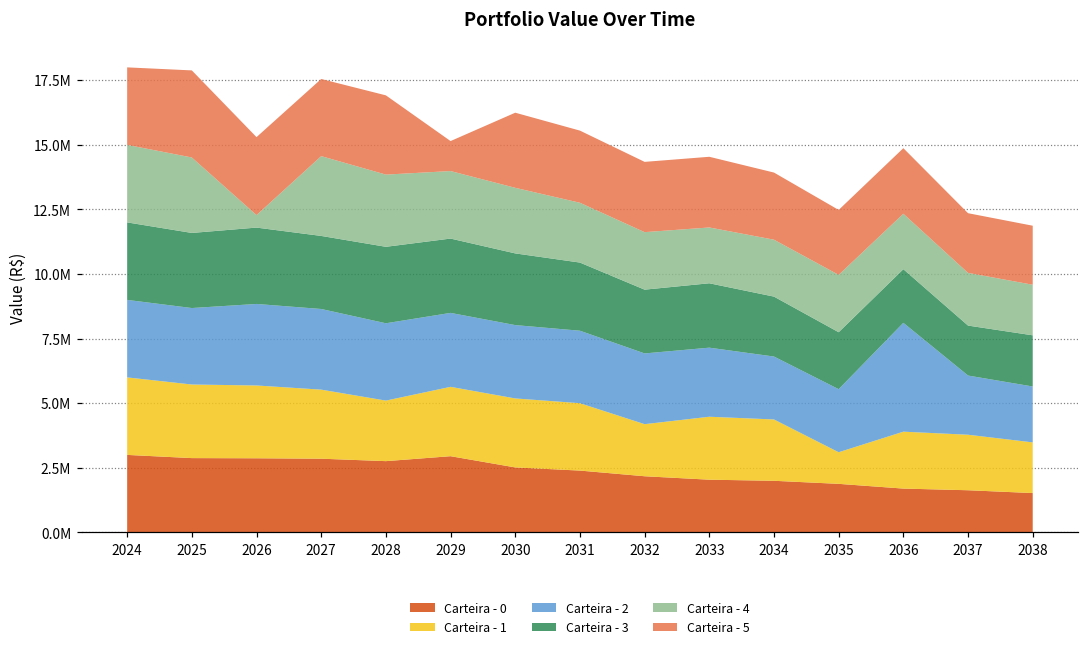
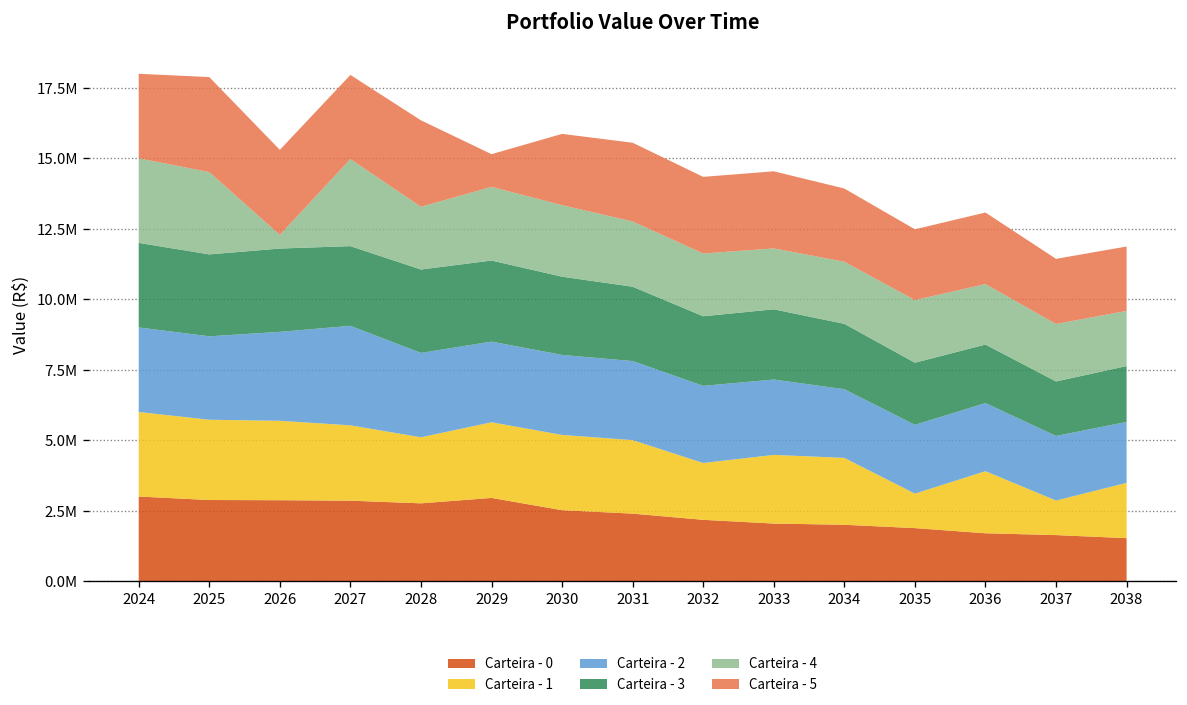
Carteira - 2, 2027: 3100000 -> 3500000
Carteira - 4, 2028: 2800000 -> 2200000
Carteira - 5, 2030: 2900000 -> 2500000
Carteira - 2, 2036: 4200000 -> 2400000
Carteira - 1, 2037: 2100000 -> 1200000
